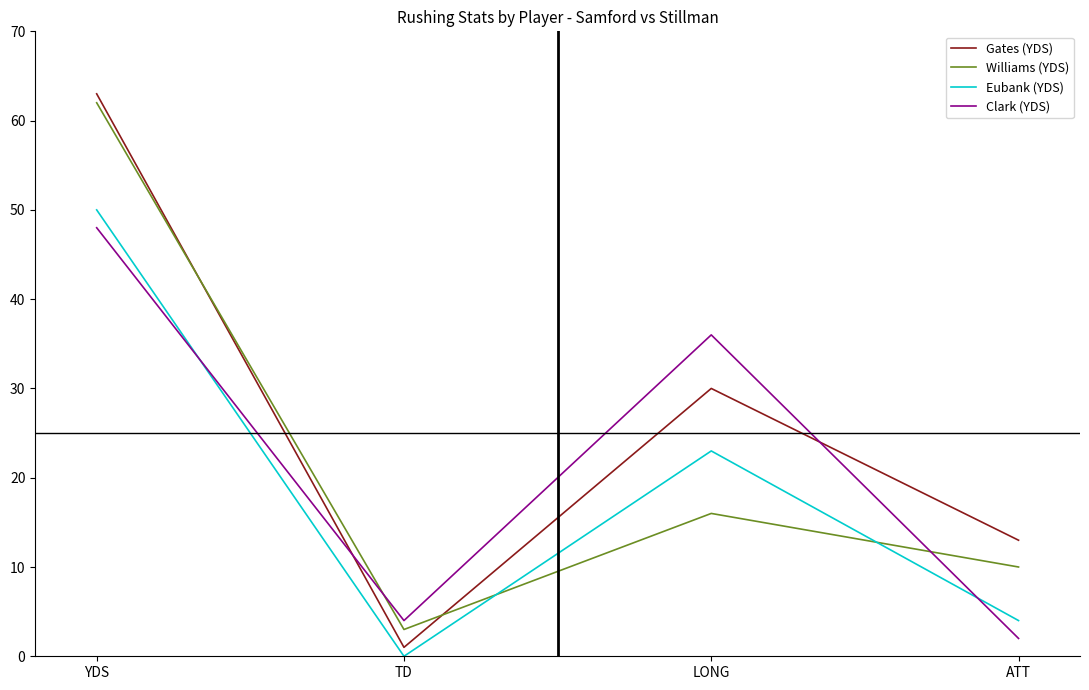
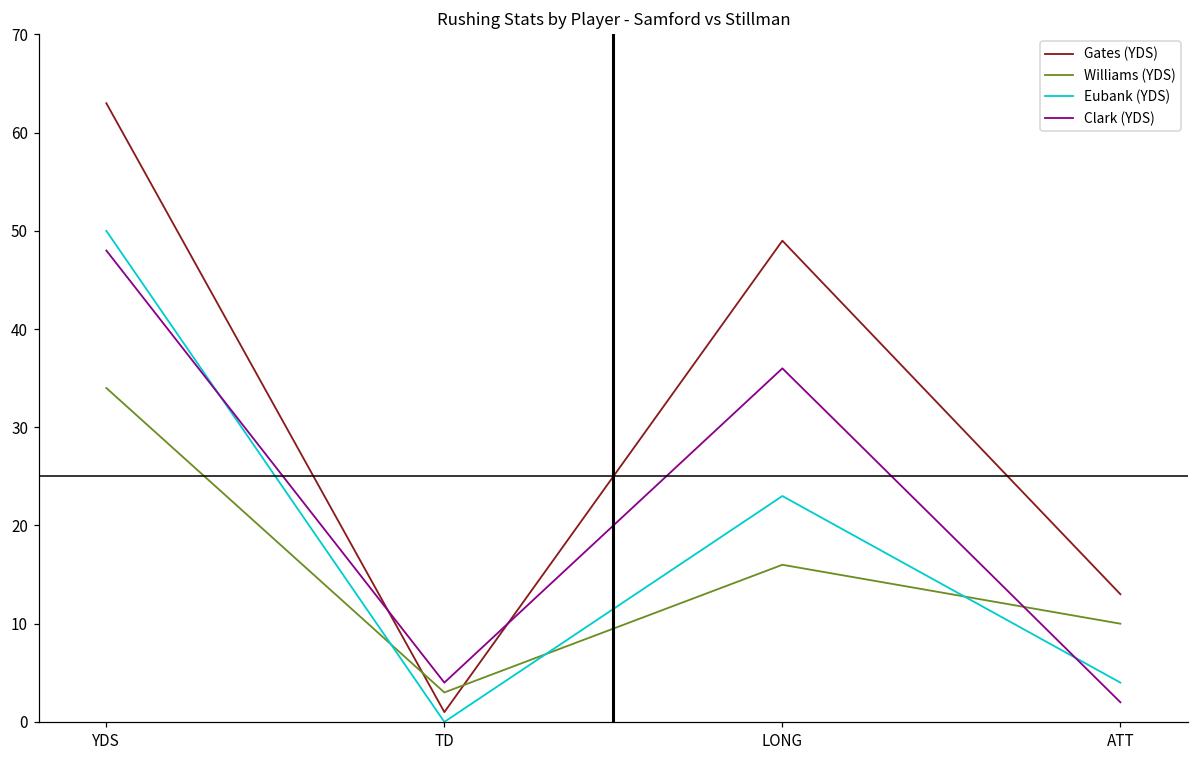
Williams (YDS), YDS: 62 -> 34
Gates (YDS), LONG: 30 -> 49
